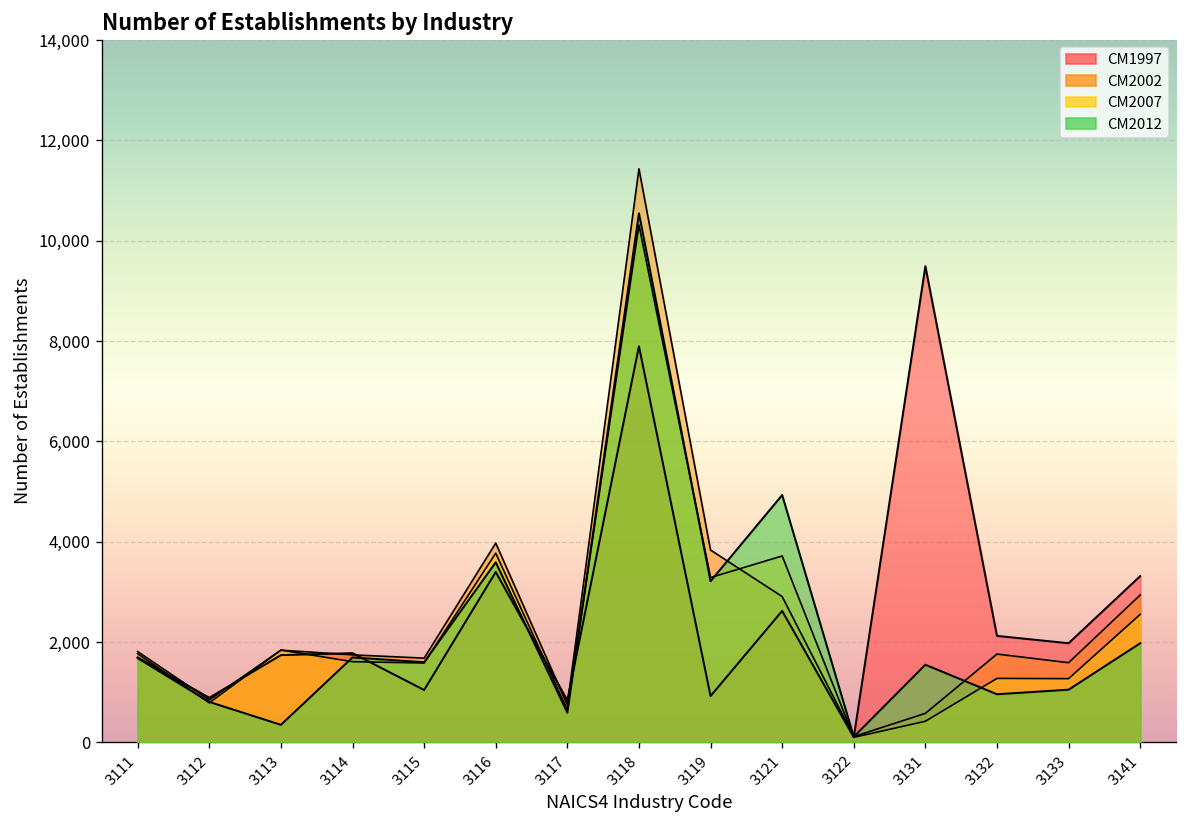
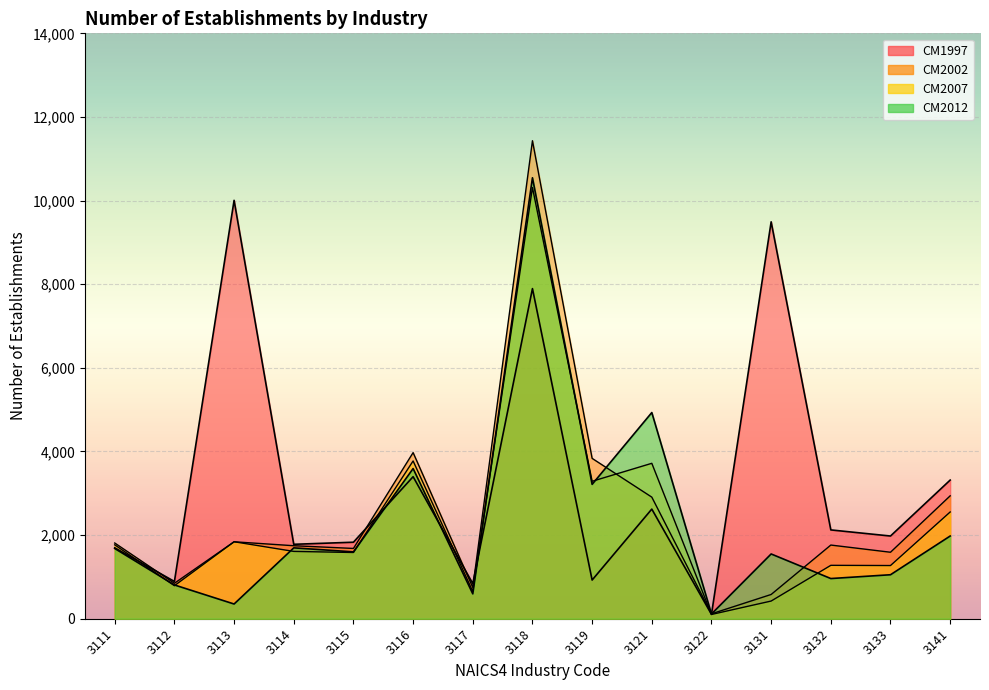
CM1997, 3113: 1,700 -> 10,000
CM1997, 3115: 1,000 -> 1,800
